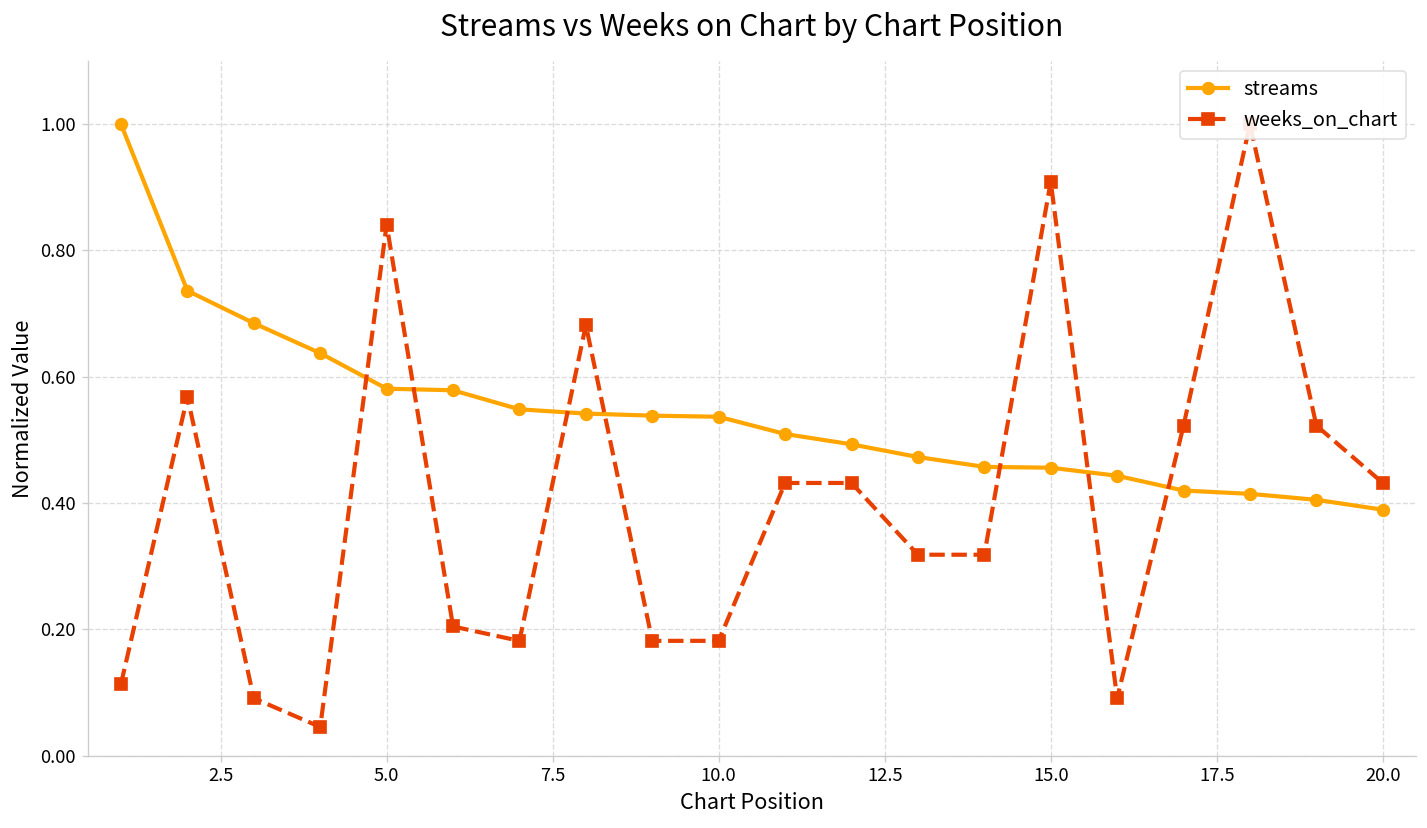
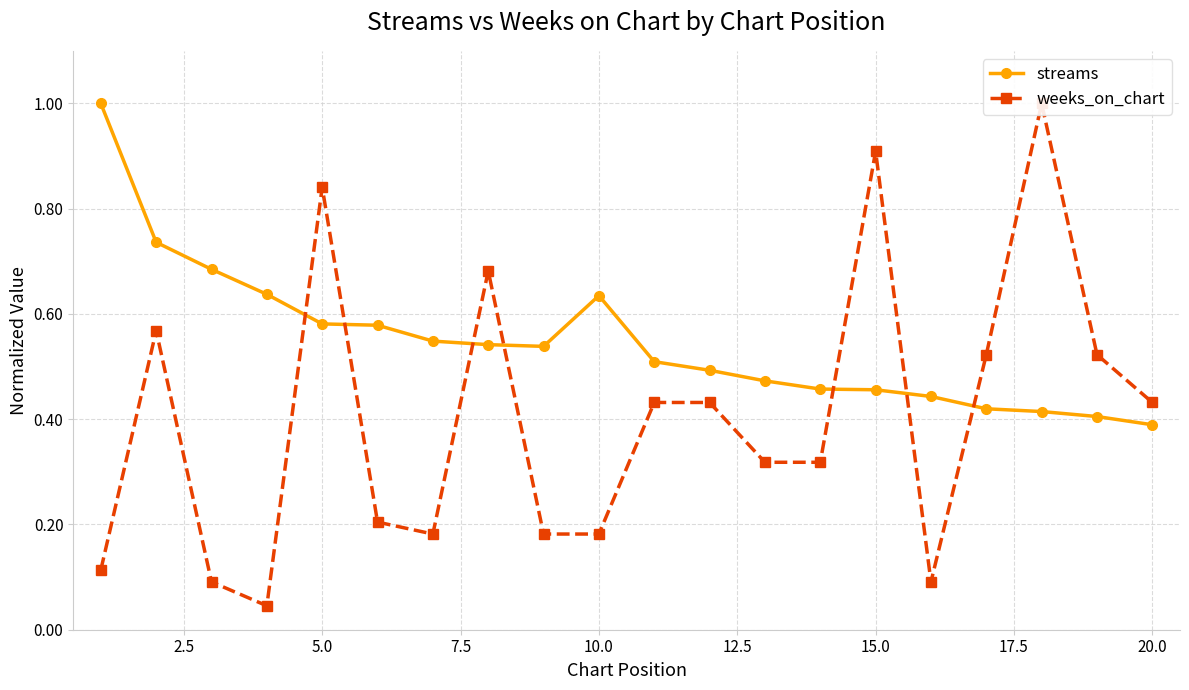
streams, 10.0: 0.54 -> 0.63
